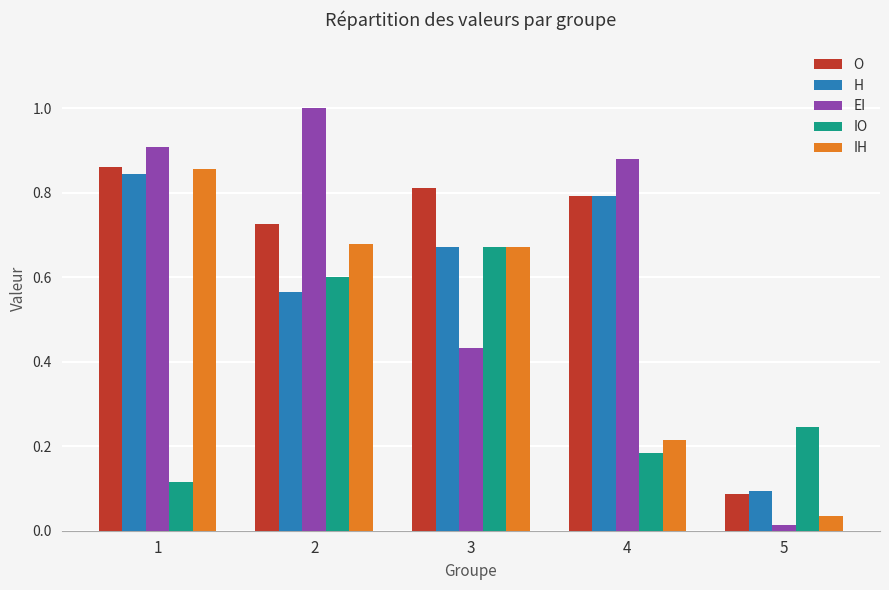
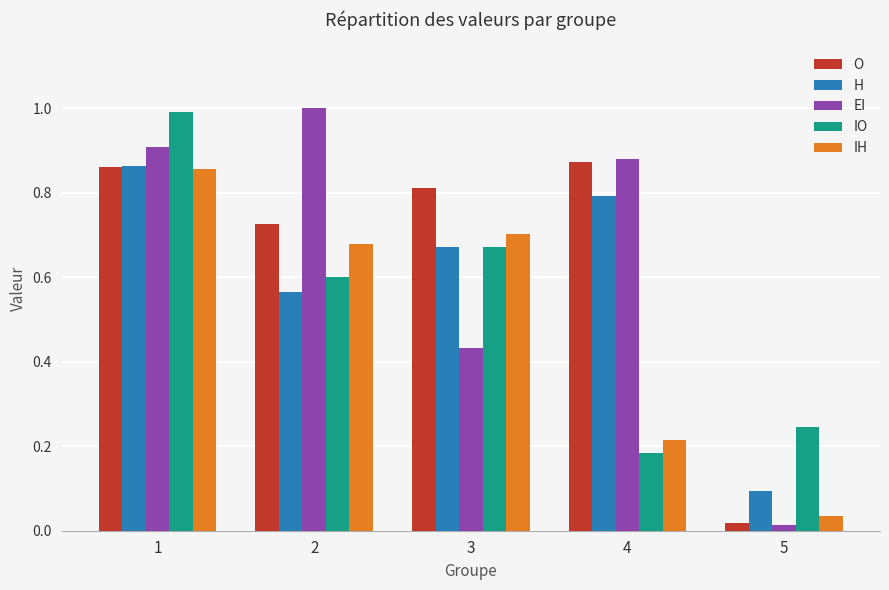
H, 1: 0.84 -> 0.86
IO, 1: 0.11 -> 0.99
IH, 3: 0.67 -> 0.70
O, 4: 0.79 -> 0.87
O, 5: 0.09 -> 0.02
